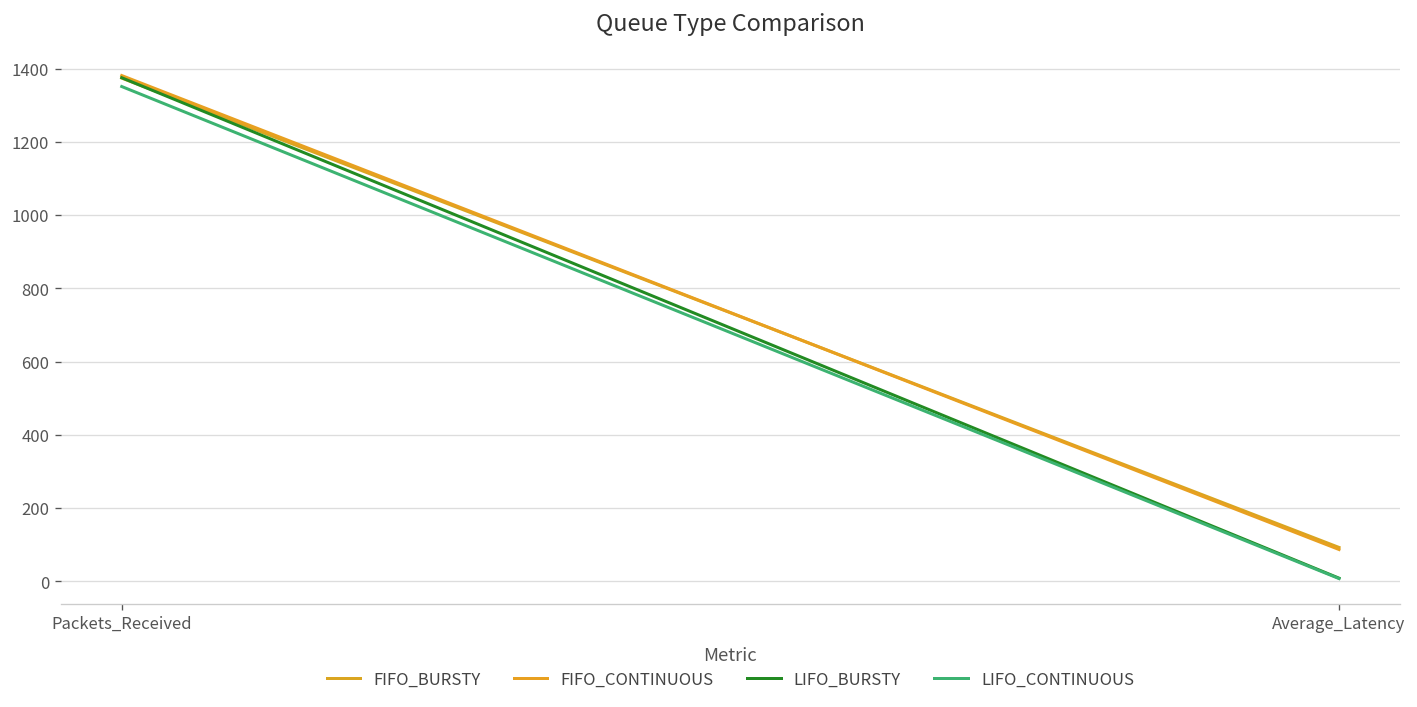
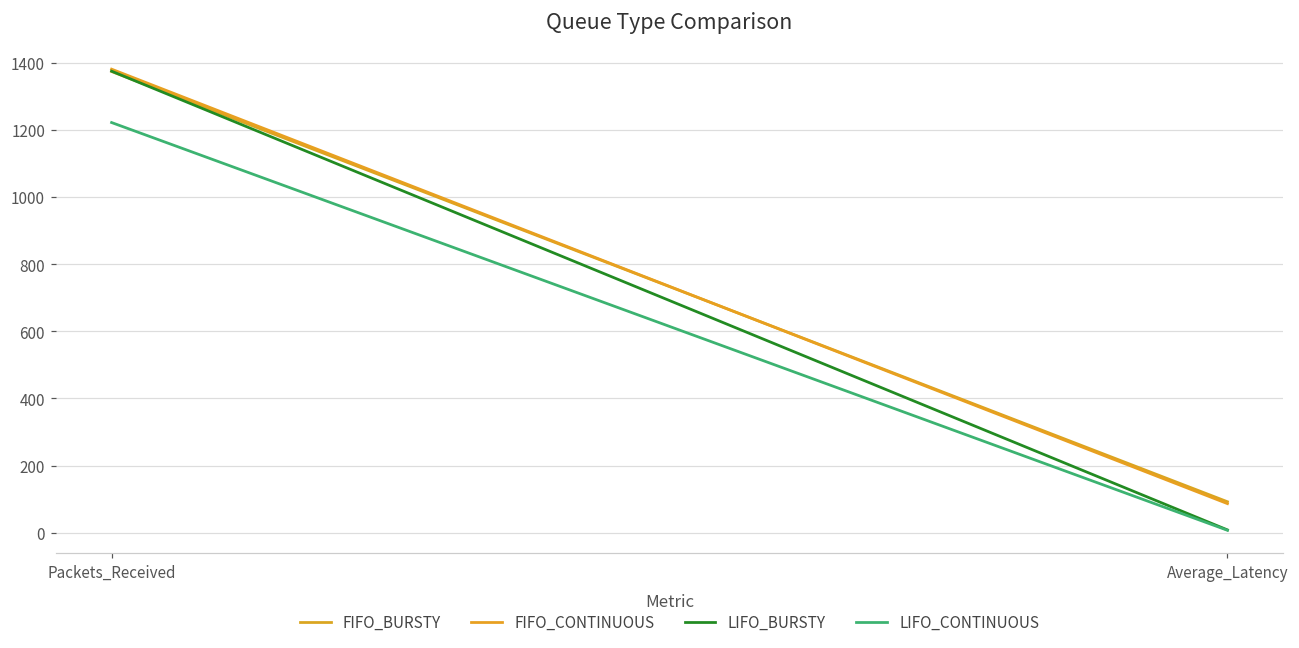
LIFO_CONTINUOUS, Packets_Received: 1350 -> 1220
